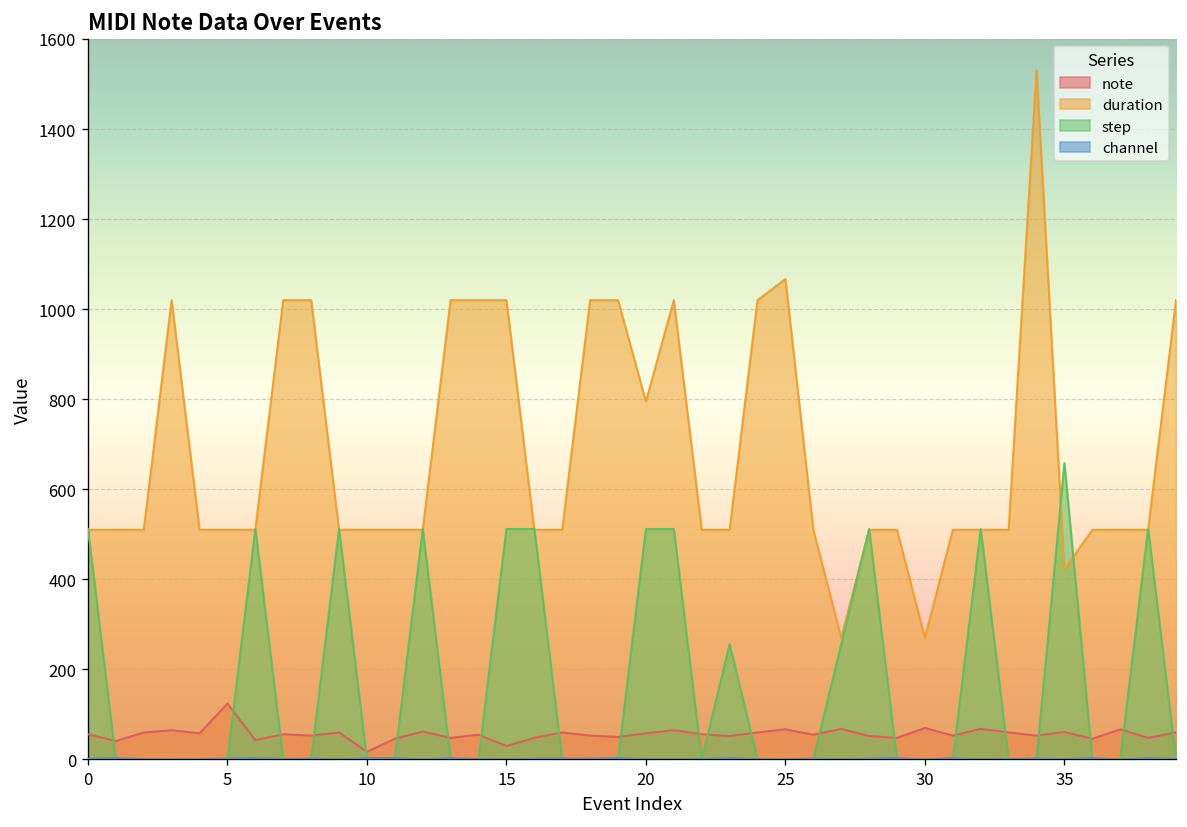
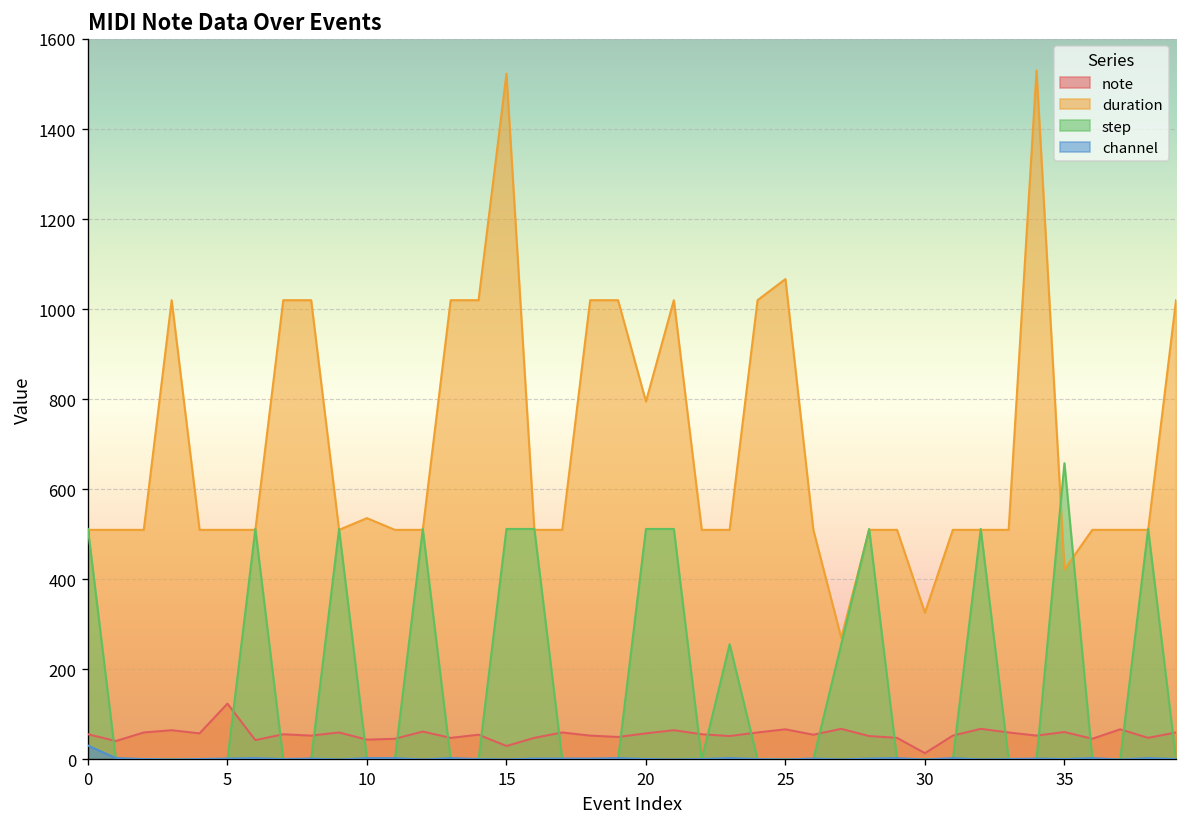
channel, 0: 0 -> 30
note, 10: 20 -> 40
duration, 10: 510 -> 540
duration, 15: 1020 -> 1520
note, 30: 70 -> 10
duration, 30: 270 -> 330
